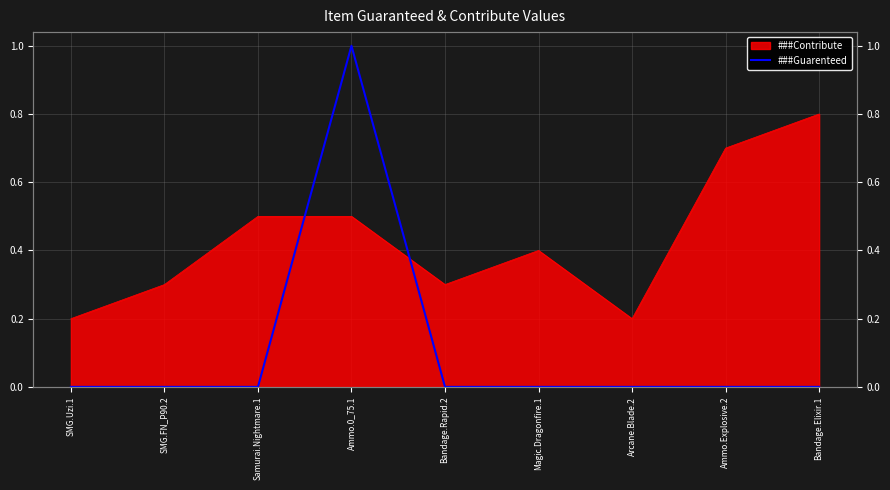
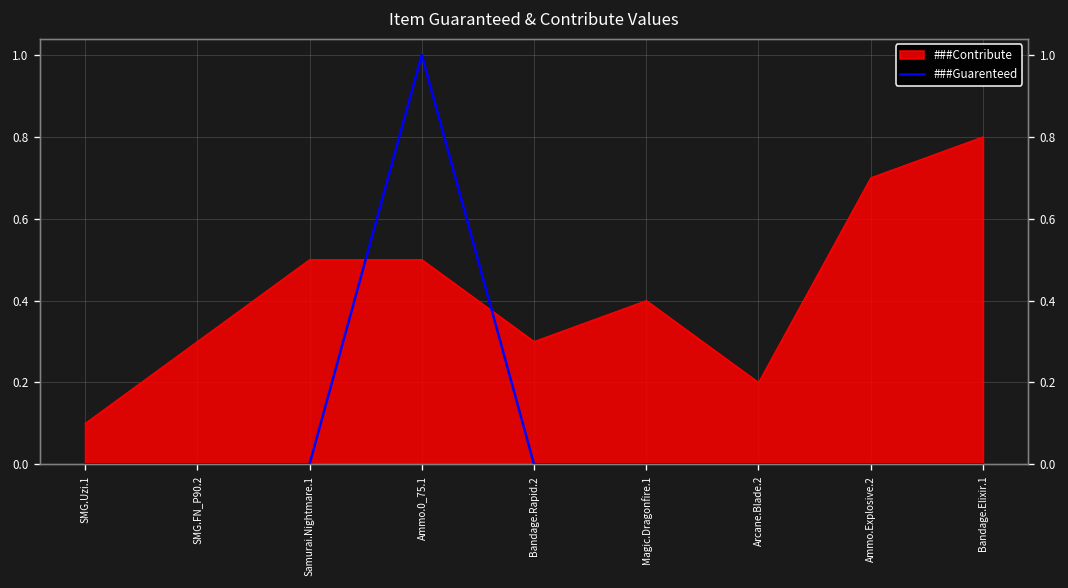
###Contribute, SMG.Uzi.1: 0.2 -> 0.1
